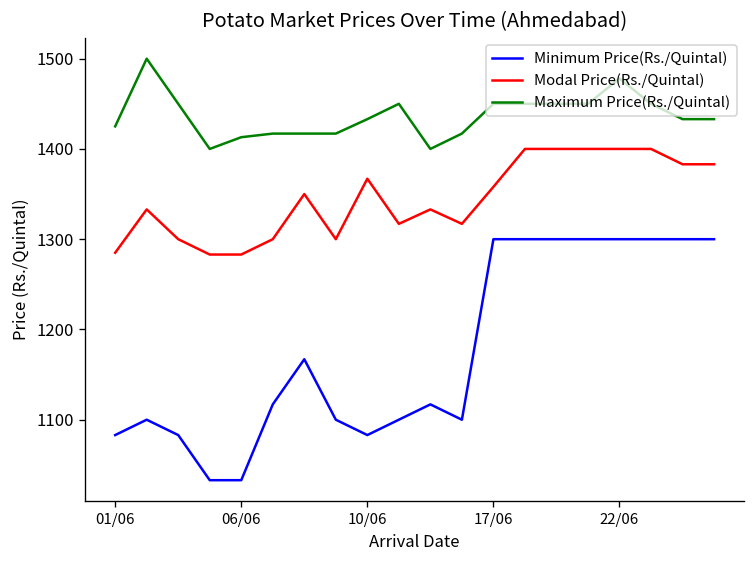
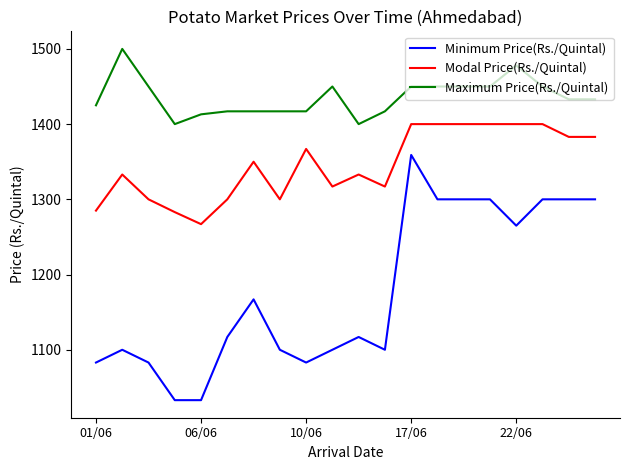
Modal Price(Rs./Quintal), 06/06: 1280 -> 1270
Maximum Price(Rs./Quintal), 10/06: 1430 -> 1420
Minimum Price(Rs./Quintal), 17/06: 1300 -> 1360
Modal Price(Rs./Quintal), 17/06: 1360 -> 1400
Minimum Price(Rs./Quintal), 22/06: 1300 -> 1270
